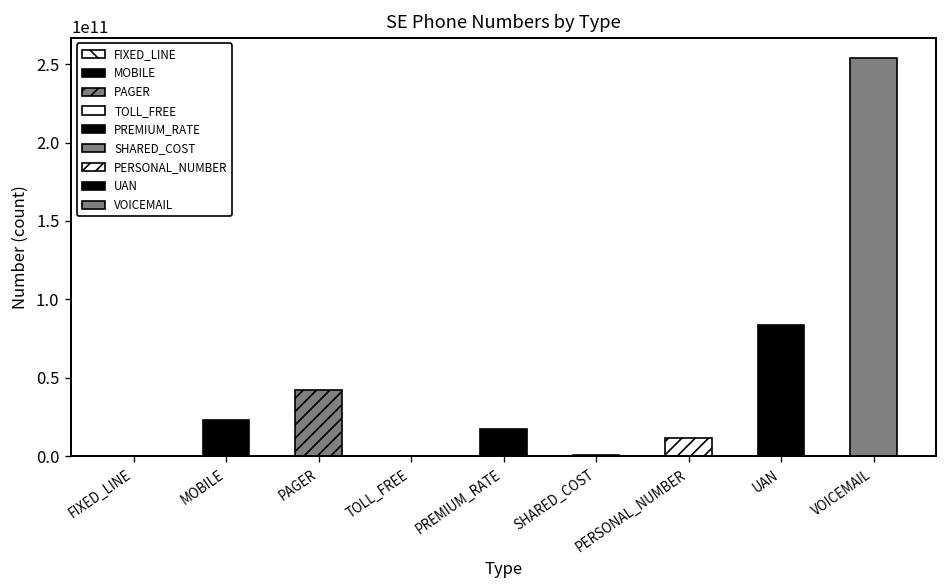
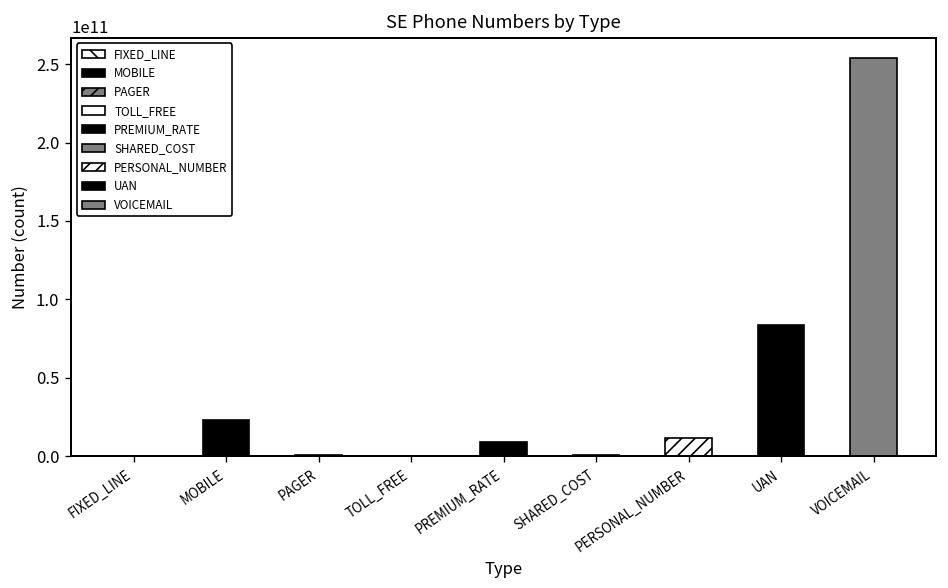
PAGER: 42000000000 -> 1000000000
PREMIUM_RATE: 18000000000 -> 9000000000
